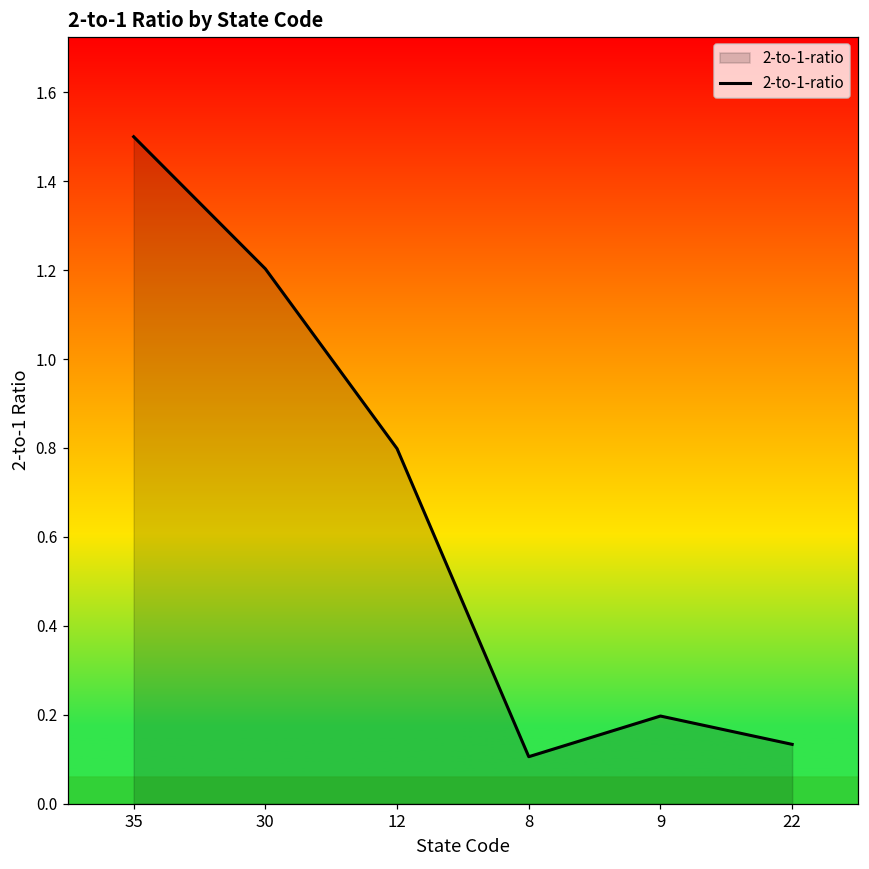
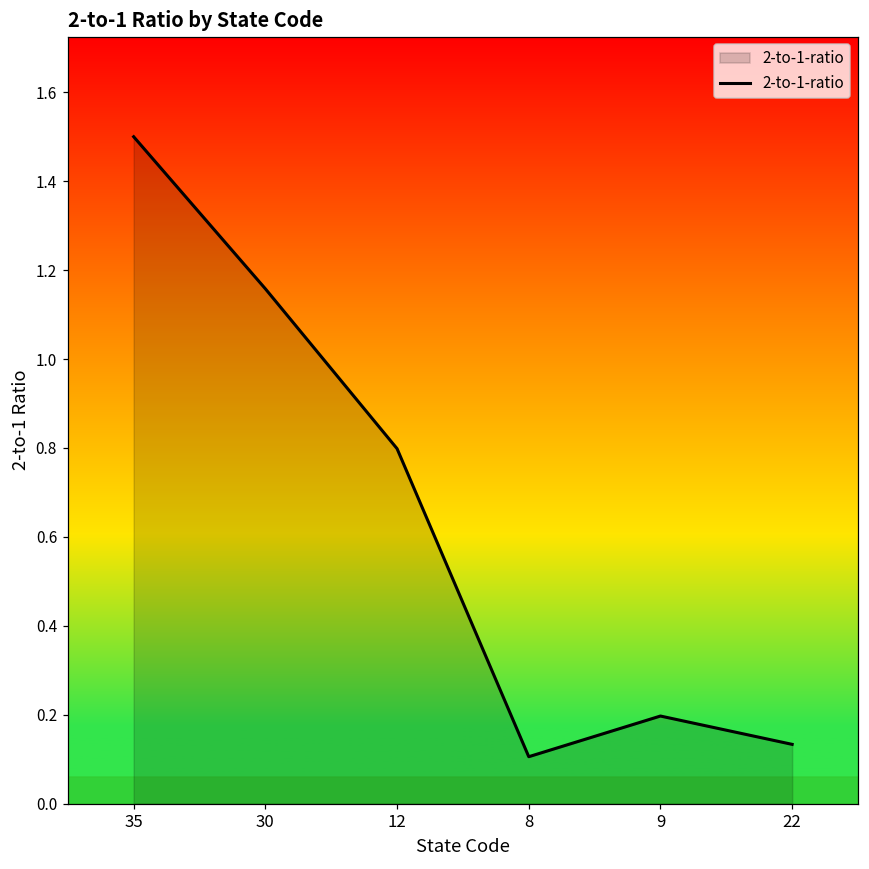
30: 1.20 -> 1.16
